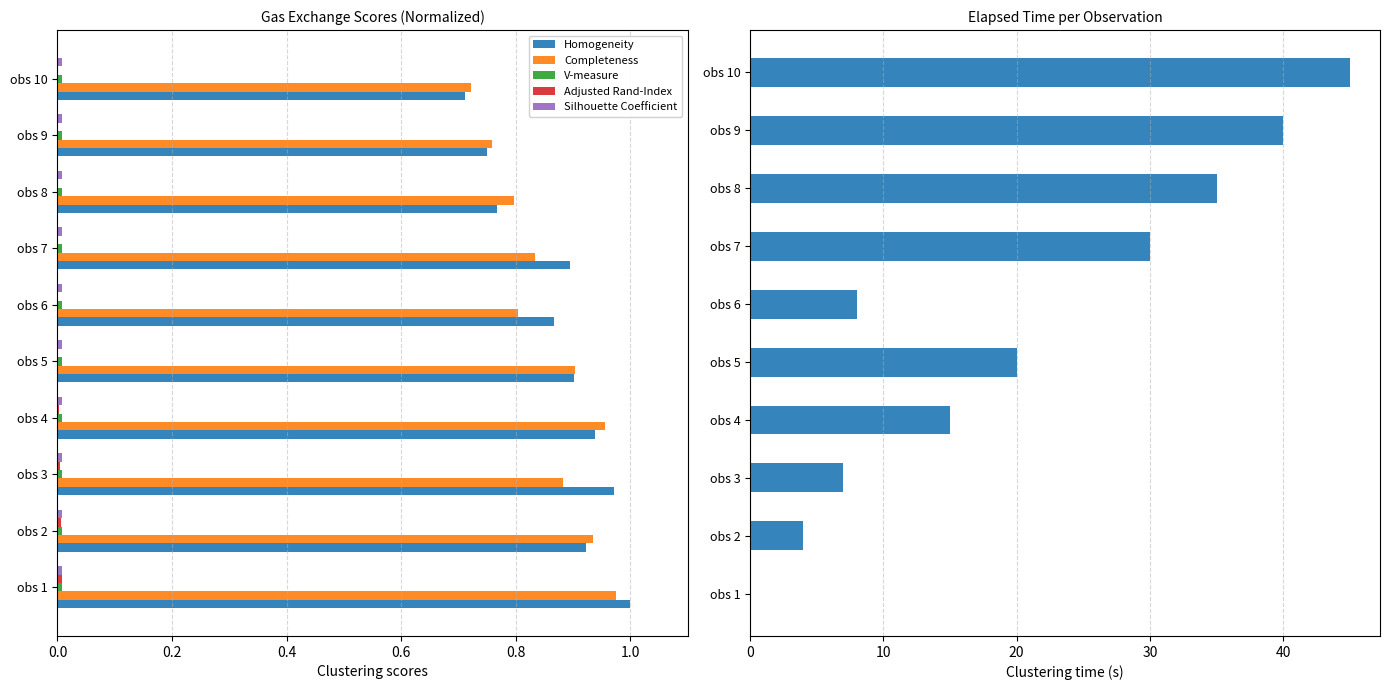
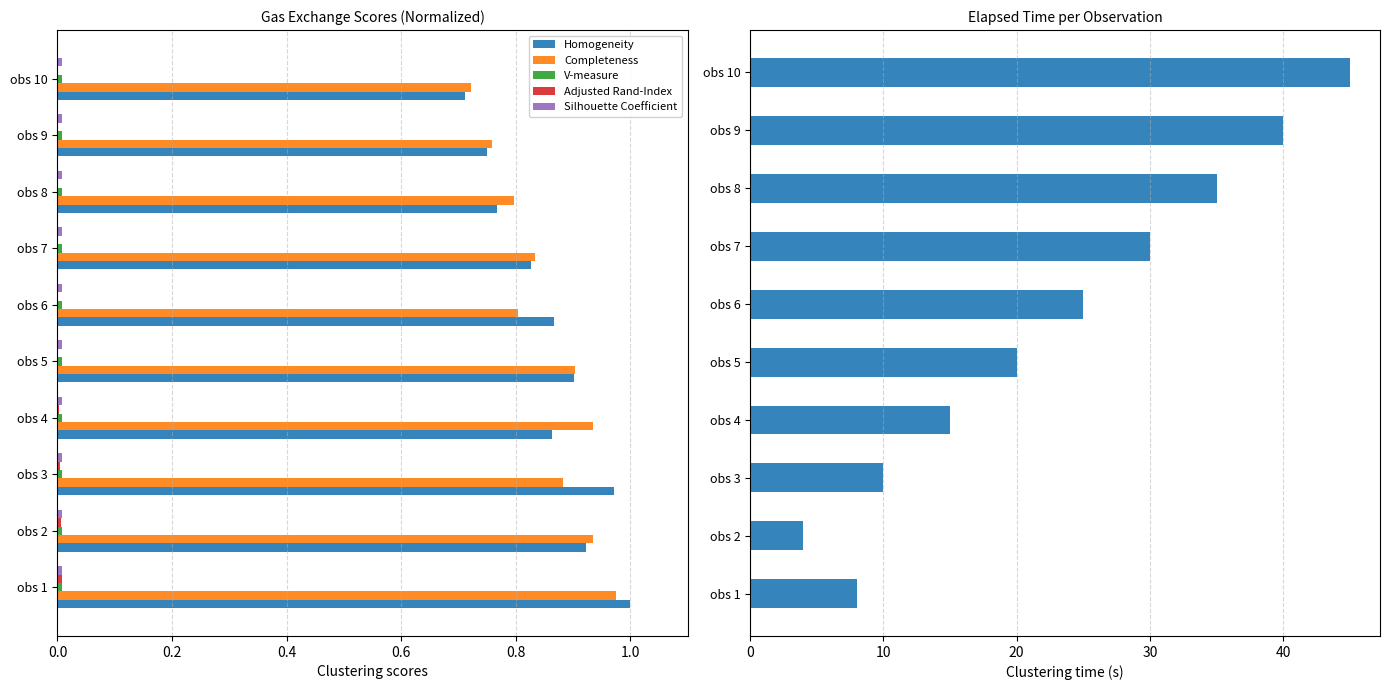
Gas Exchange Scores (Normalized), Homogeneity, obs 7: 0.89 -> 0.83
Gas Exchange Scores (Normalized), Completeness, obs 4: 0.96 -> 0.94
Gas Exchange Scores (Normalized), Homogeneity, obs 4: 0.94 -> 0.86
Elapsed Time per Observation, obs 6: 8 -> 25
Elapsed Time per Observation, obs 3: 7 -> 10
Elapsed Time per Observation, obs 1: 0 -> 8
